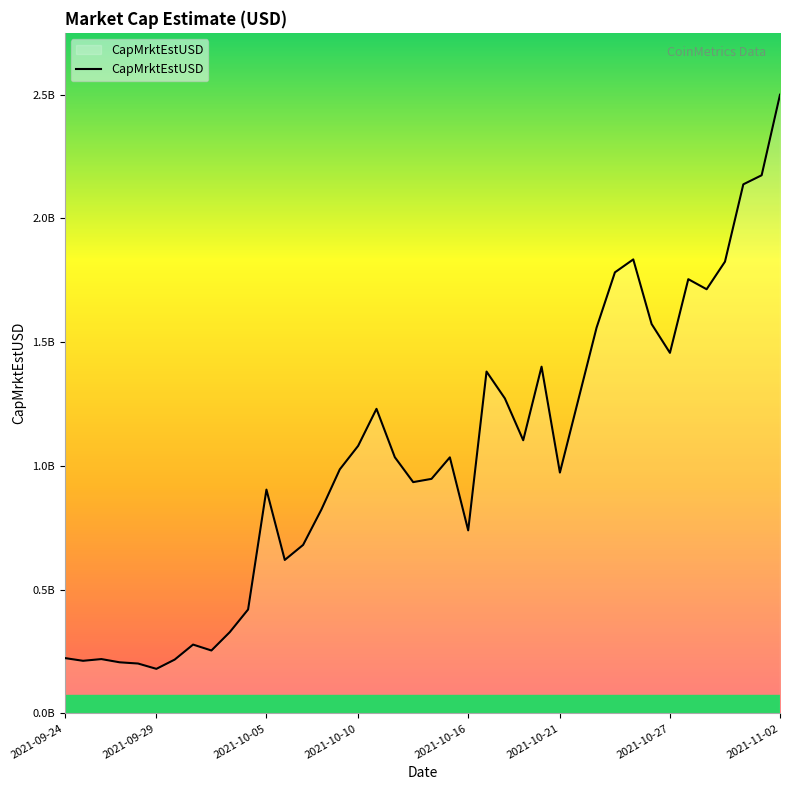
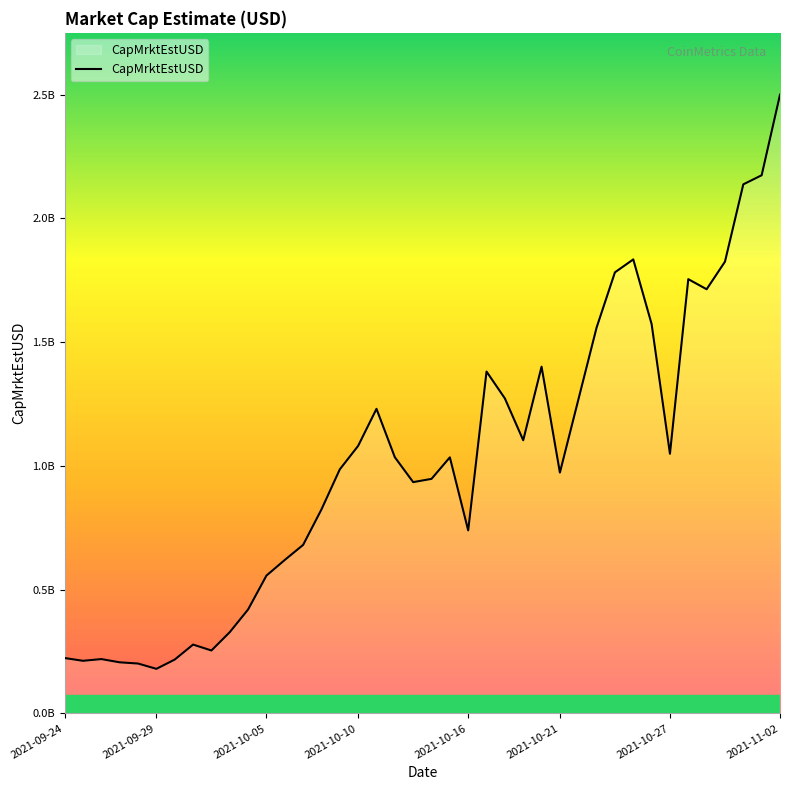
2021-10-05: 910000000 -> 560000000
2021-10-27: 1460000000 -> 1050000000
